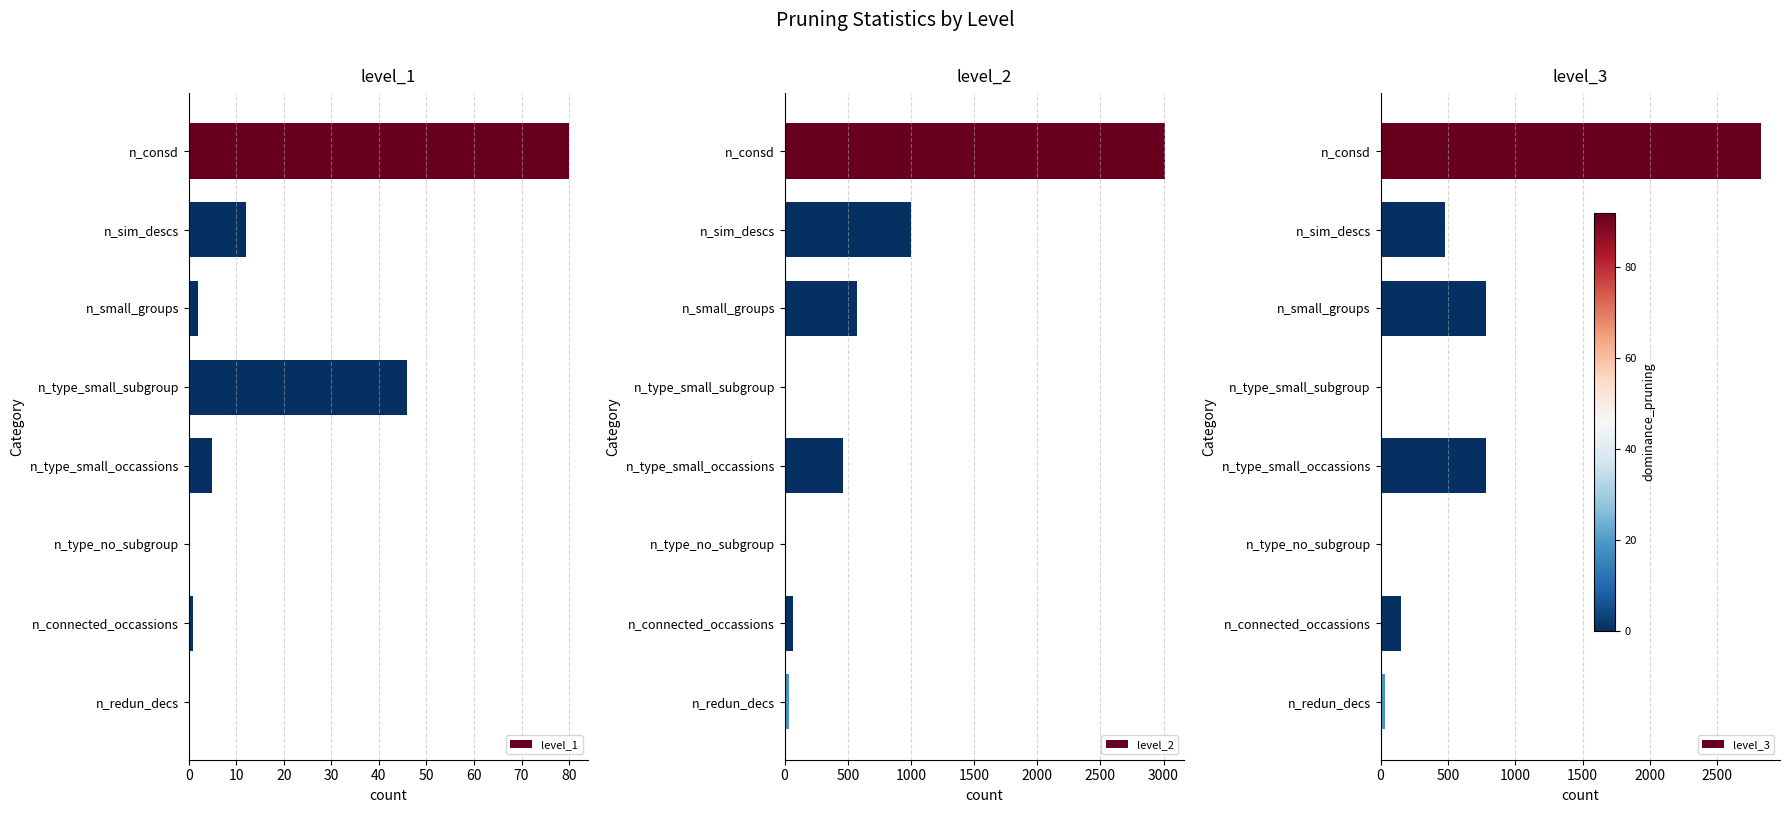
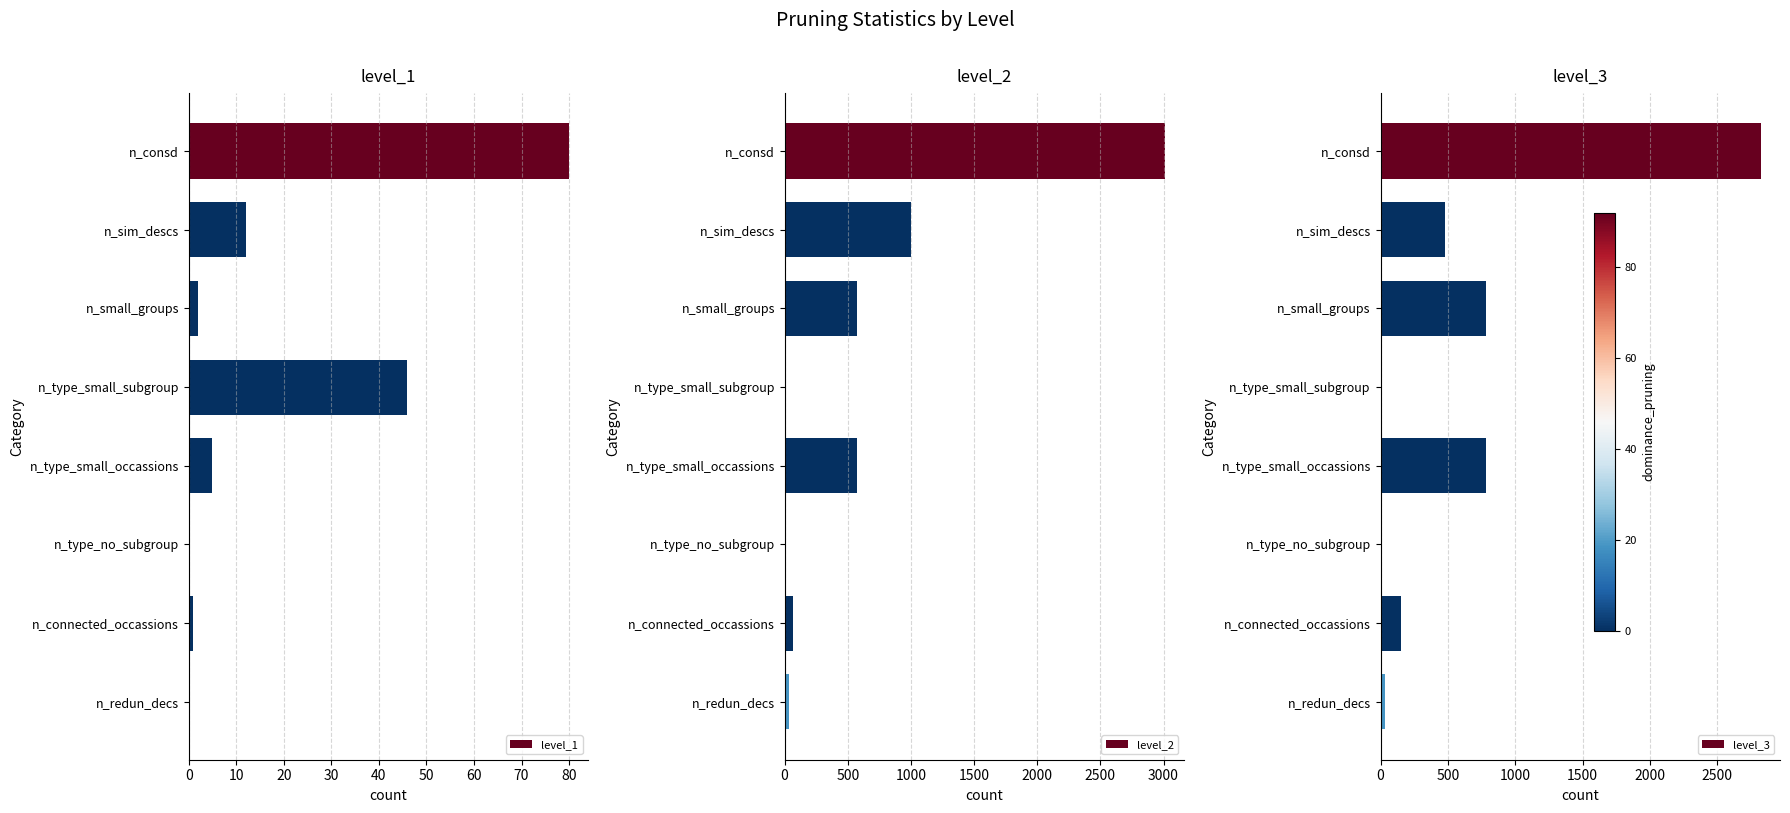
level_2, n_type_small_occassions: 470 -> 570
